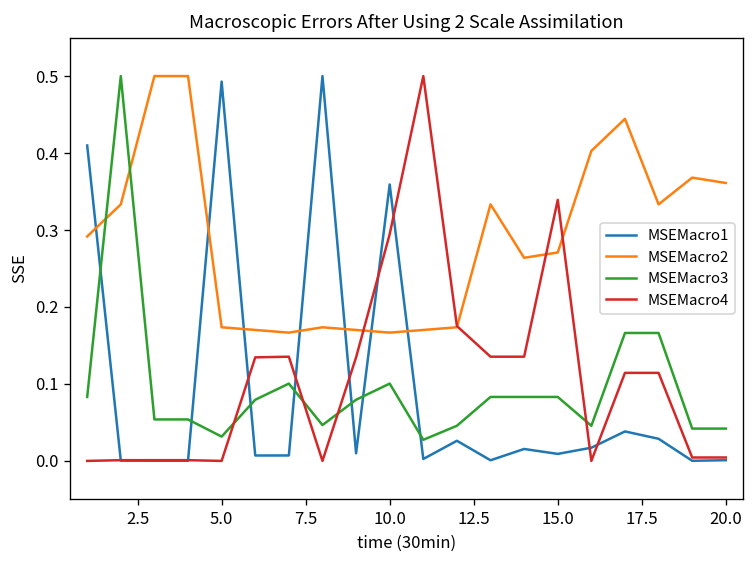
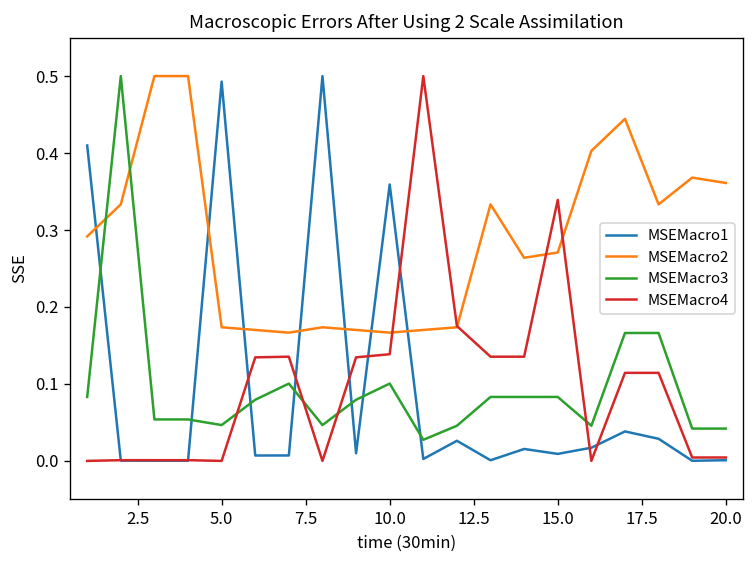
MSEMacro3, 5.0: 0.03 -> 0.05
MSEMacro4, 10.0: 0.29 -> 0.14
